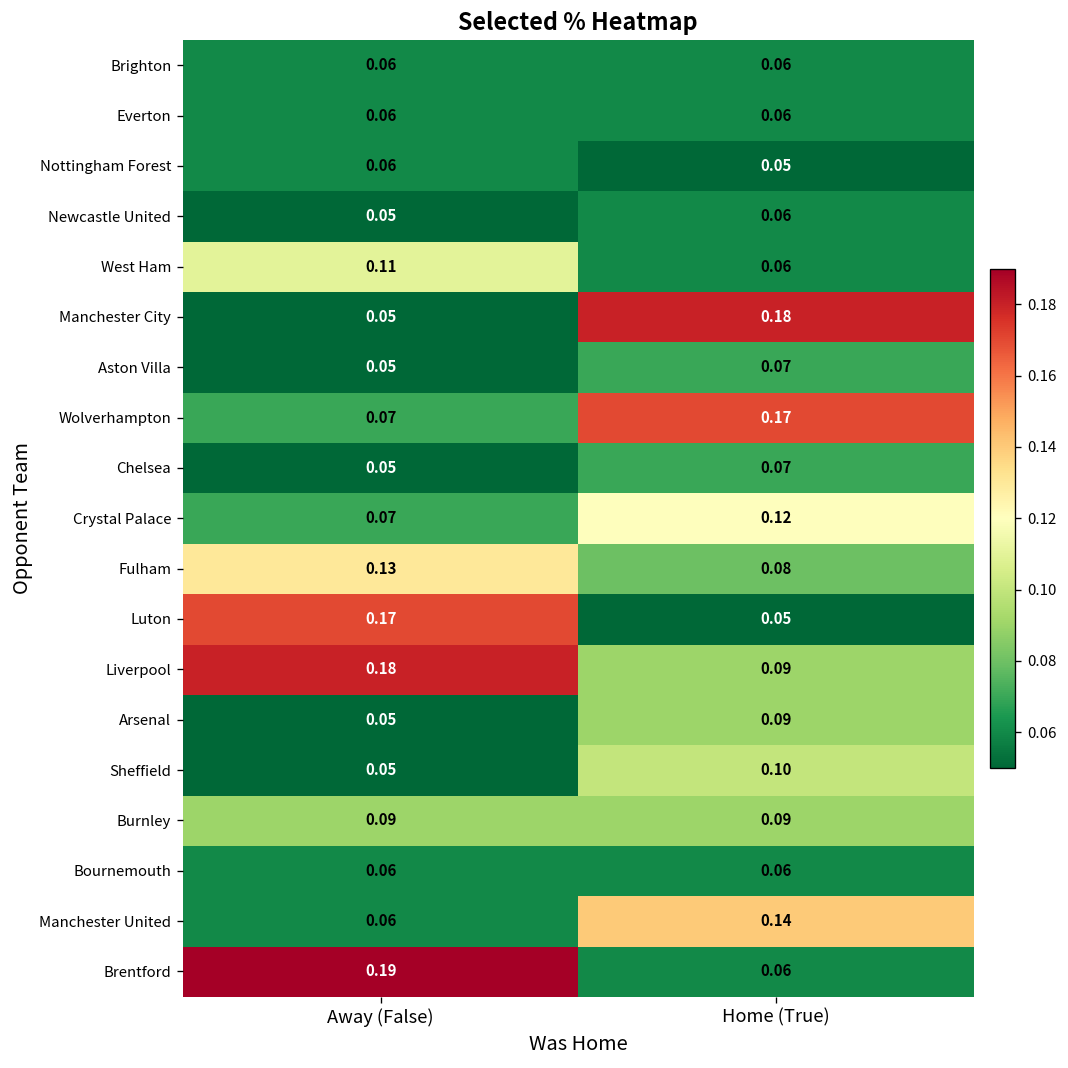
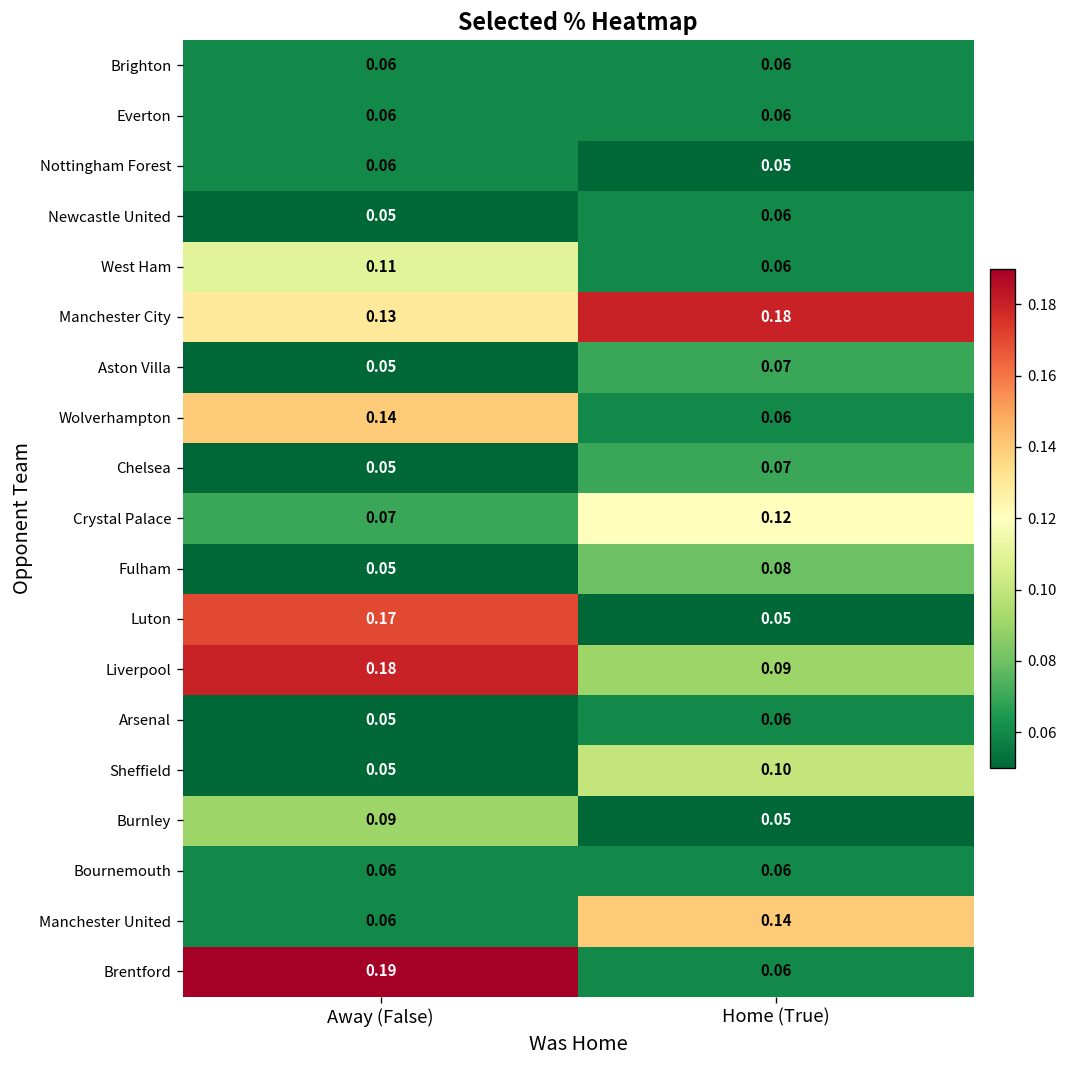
Manchester City, Away (False): 0.05 -> 0.13
Wolverhampton, Away (False): 0.07 -> 0.14
Wolverhampton, Home (True): 0.17 -> 0.06
Fulham, Away (False): 0.13 -> 0.05
Arsenal, Home (True): 0.09 -> 0.06
Burnley, Home (True): 0.09 -> 0.05
